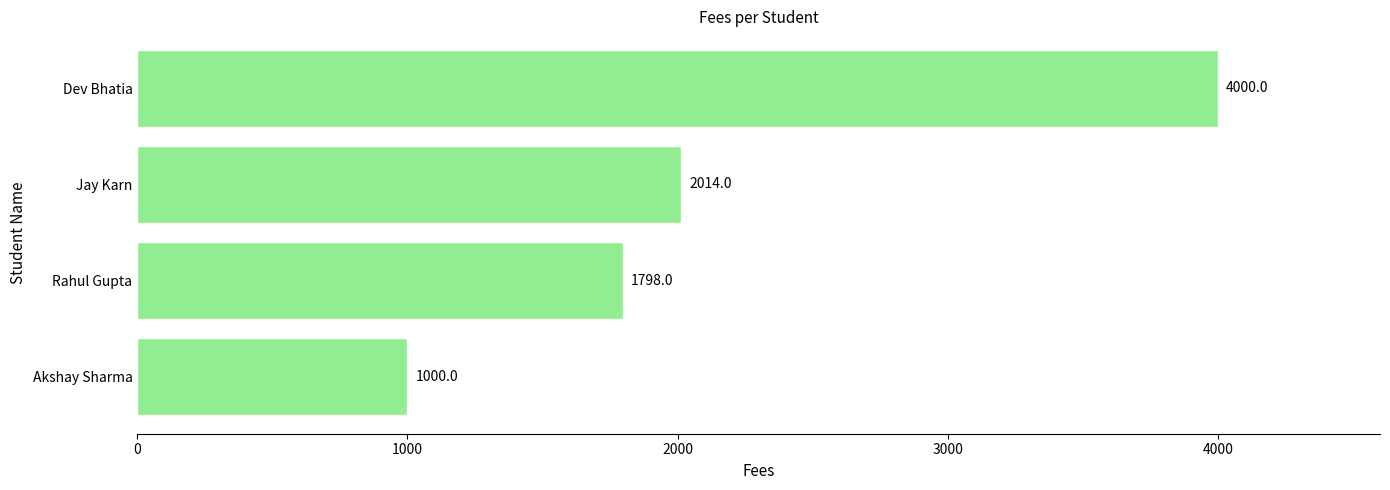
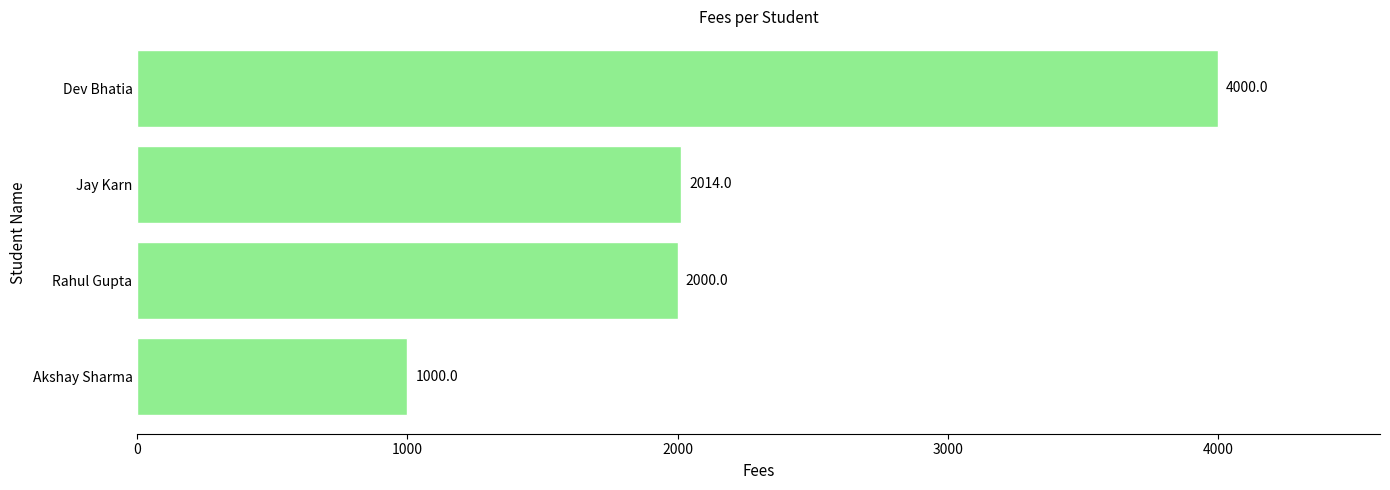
Rahul Gupta: 1798.0 -> 2000.0
